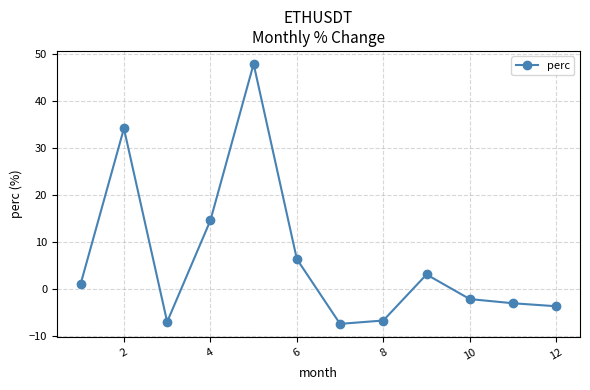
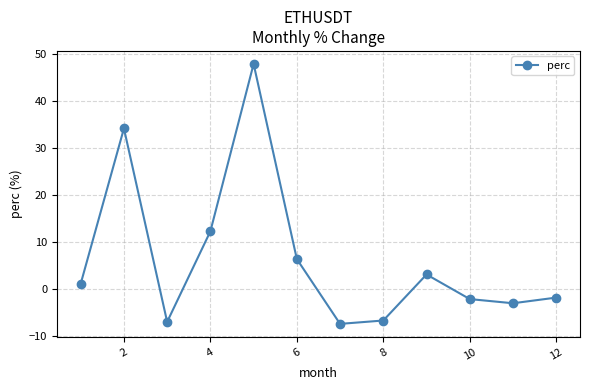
4: 15 -> 12
12: -4 -> -2
